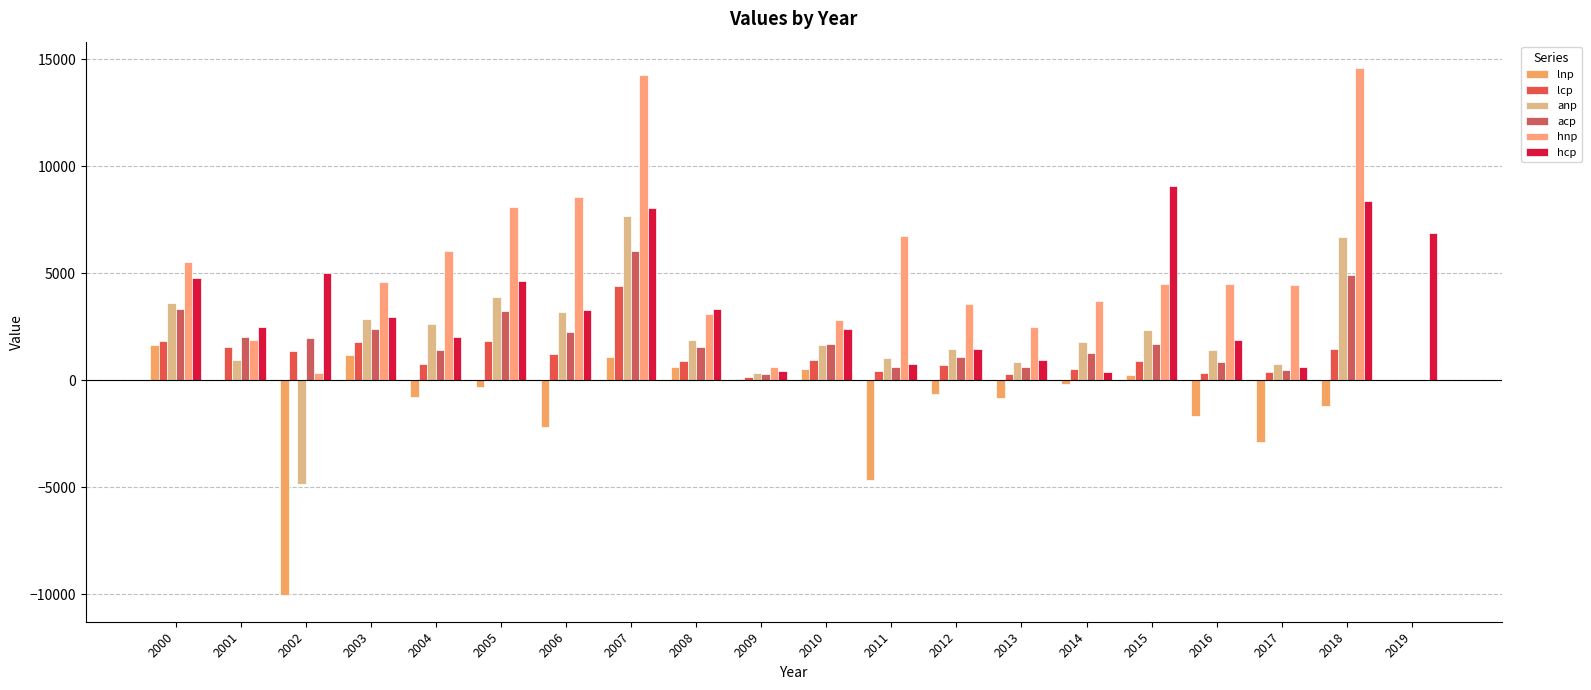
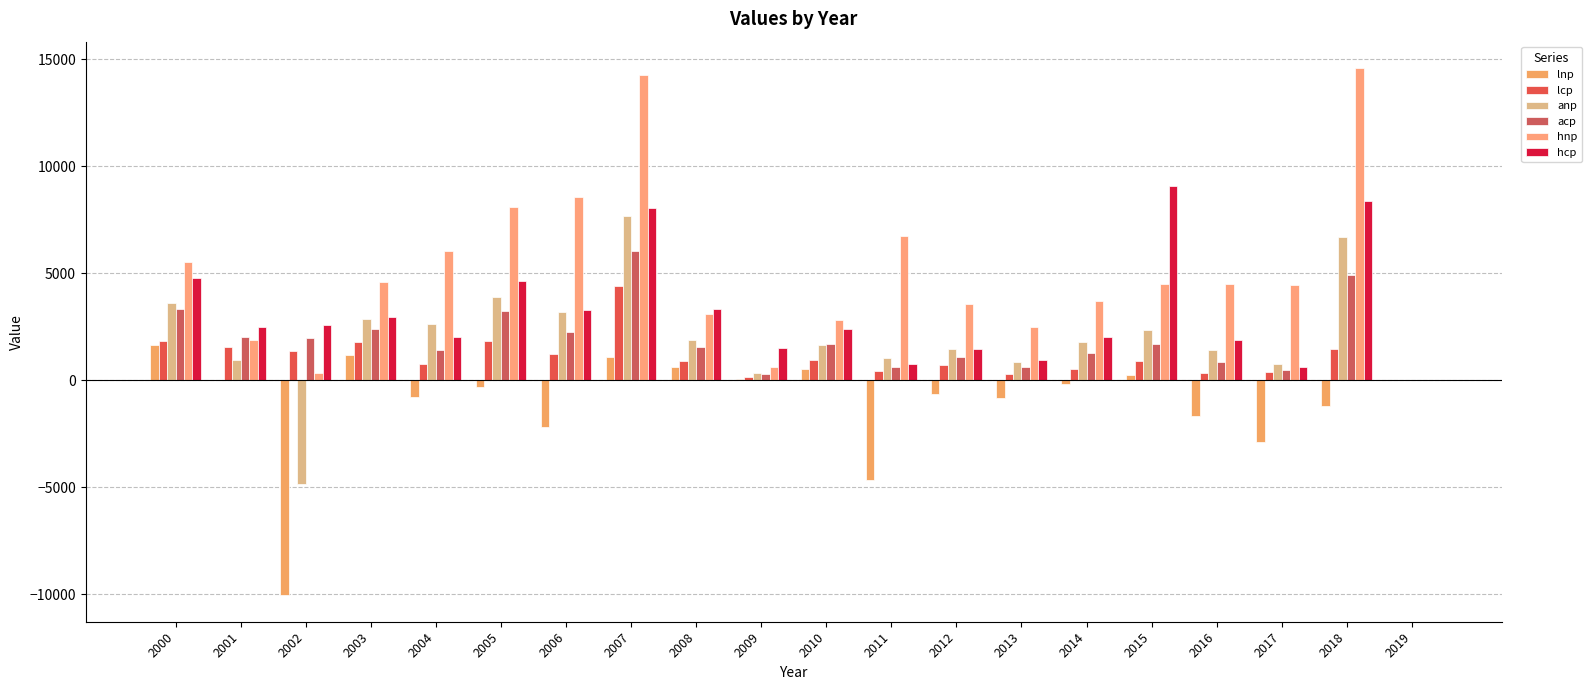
hcp, 2002: 5000 -> 2600
hcp, 2009: 400 -> 1500
hcp, 2014: 400 -> 2000
hcp, 2019: 6900 -> 0
